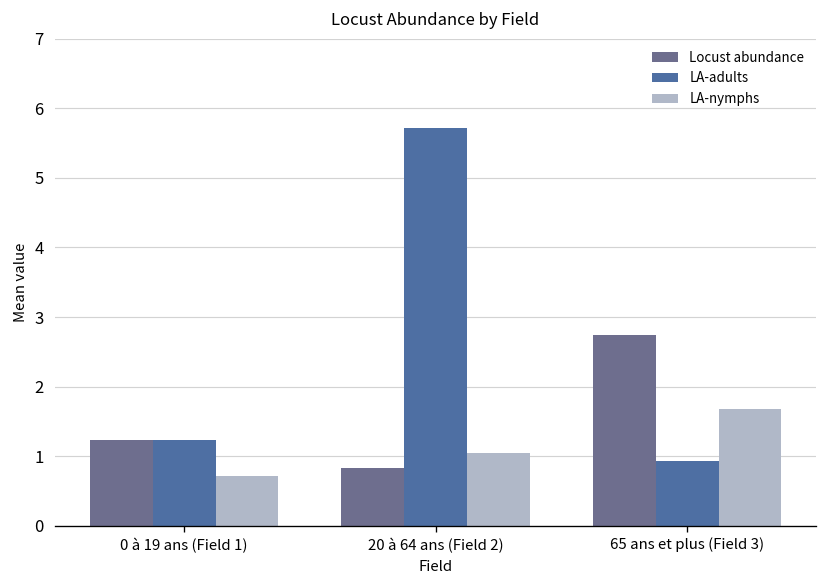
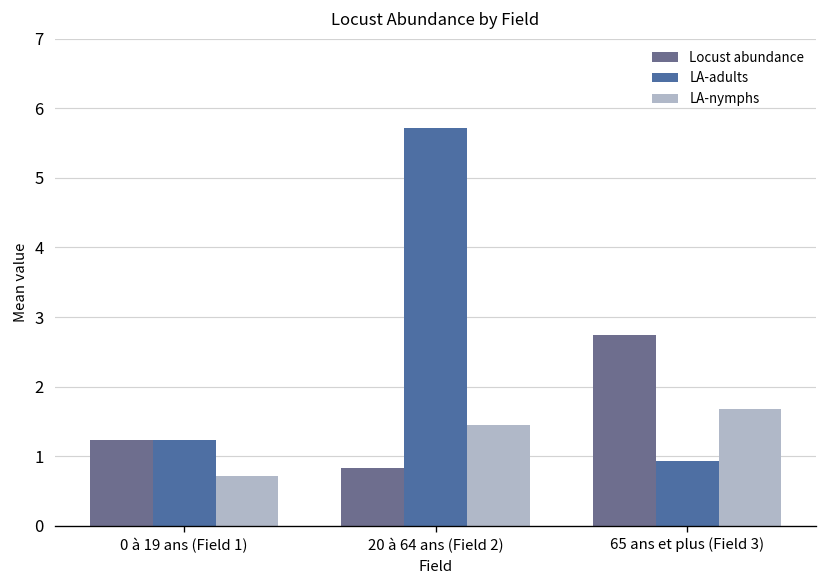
LA-nymphs, 20 à 64 ans (Field 2): 1.0 -> 1.4
